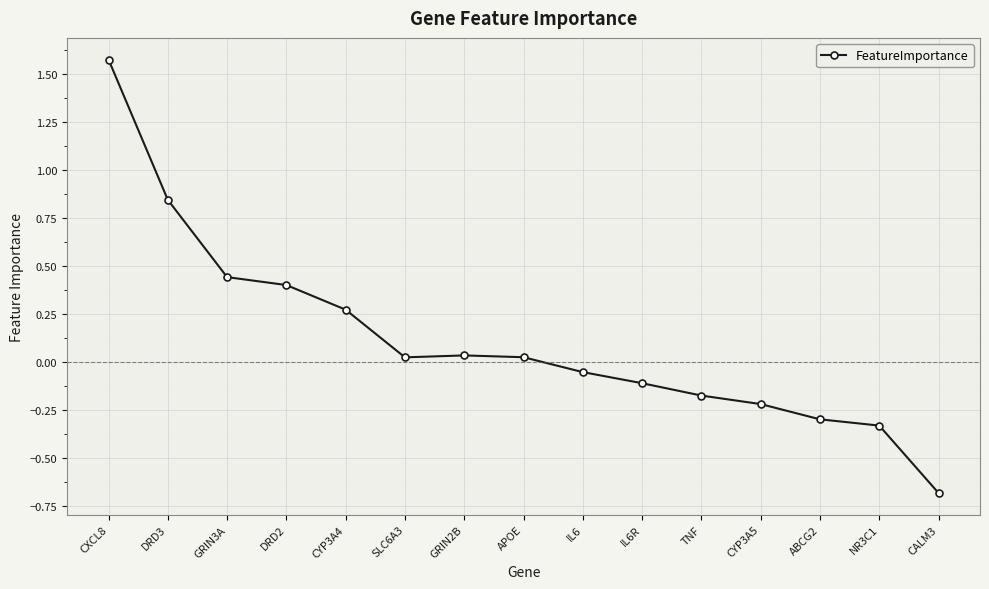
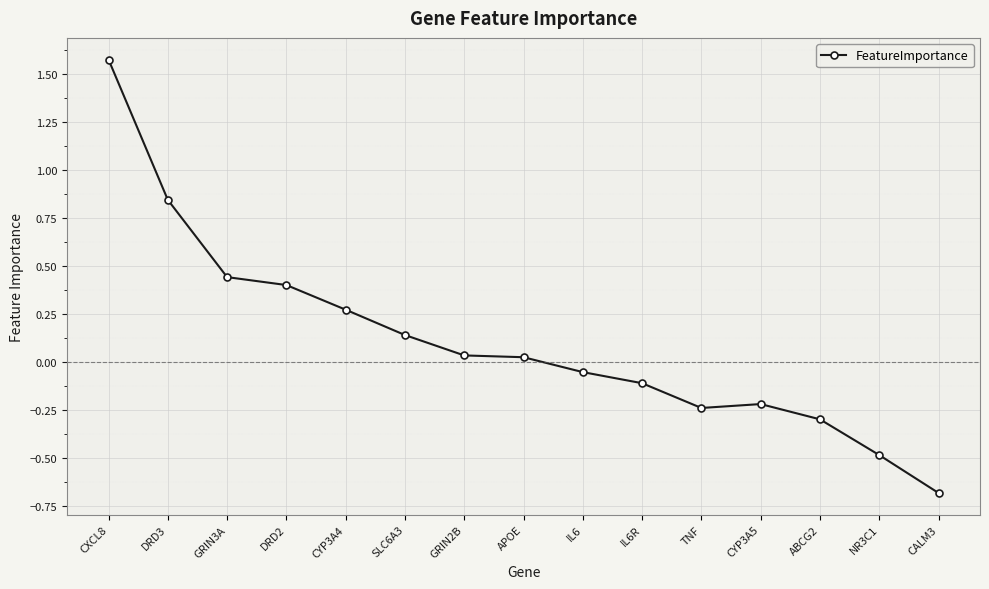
SLC6A3: 0.02 -> 0.14
TNF: -0.18 -> -0.24
NR3C1: -0.33 -> -0.49
